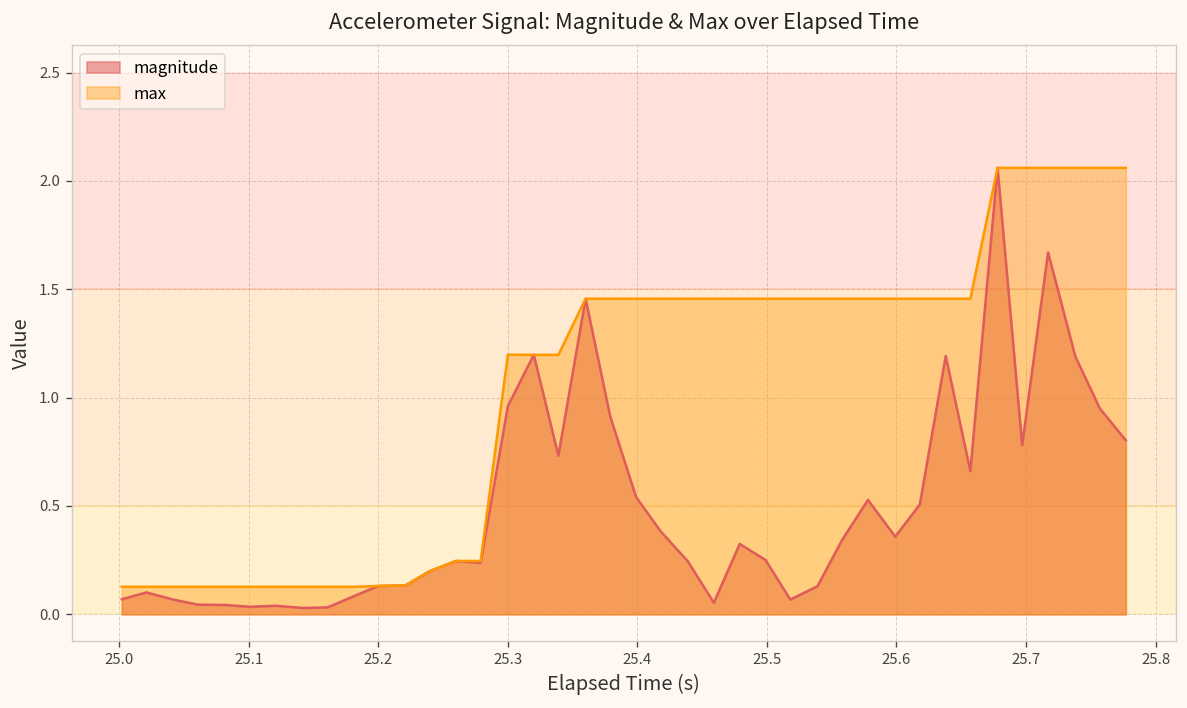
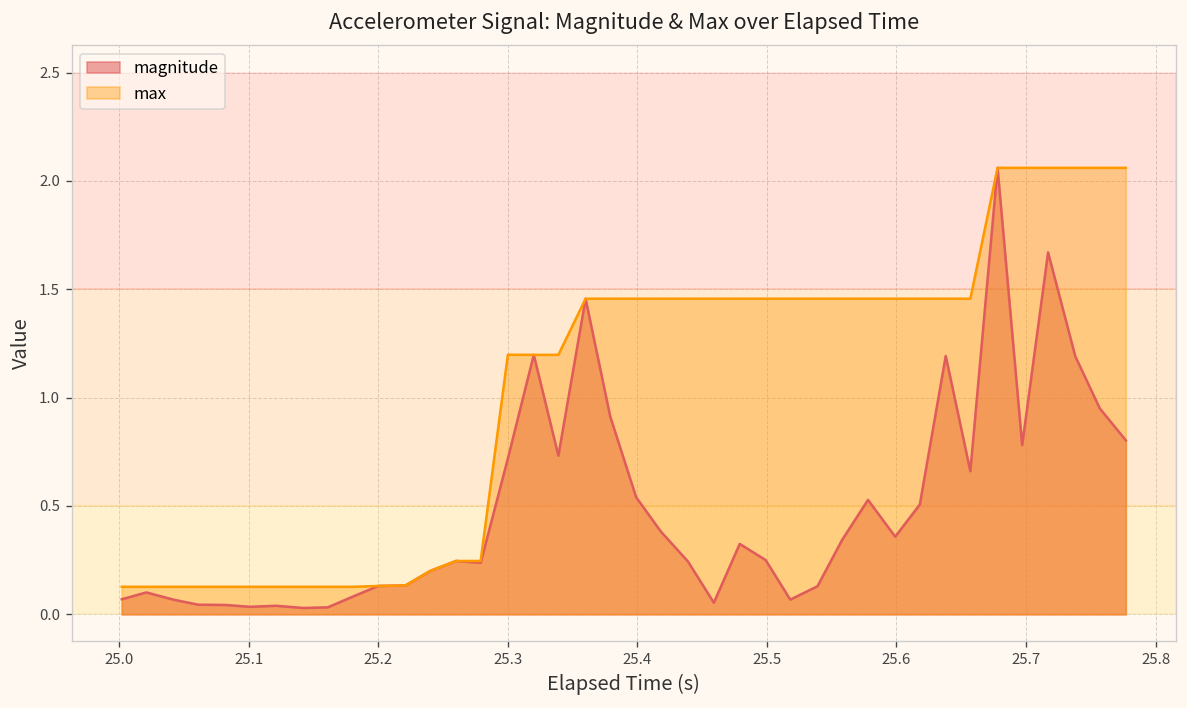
magnitude, 25.3: 0.96 -> 0.72
